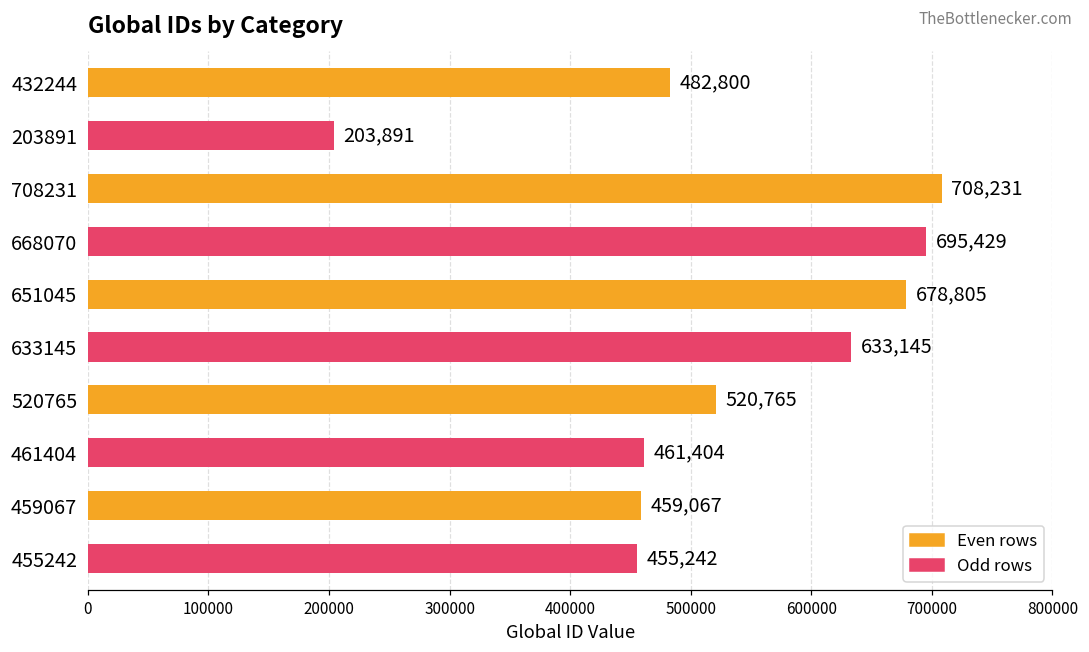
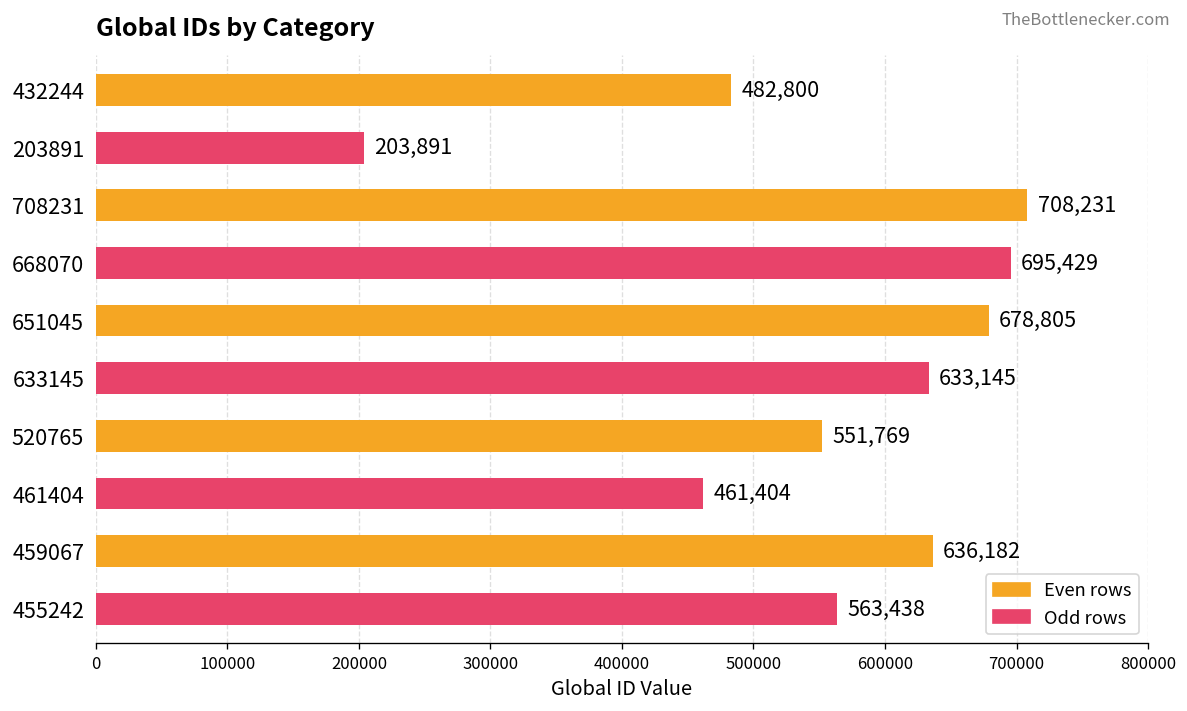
520765: 520,765 -> 551,769
459067: 459,067 -> 636,182
455242: 455,242 -> 563,438
